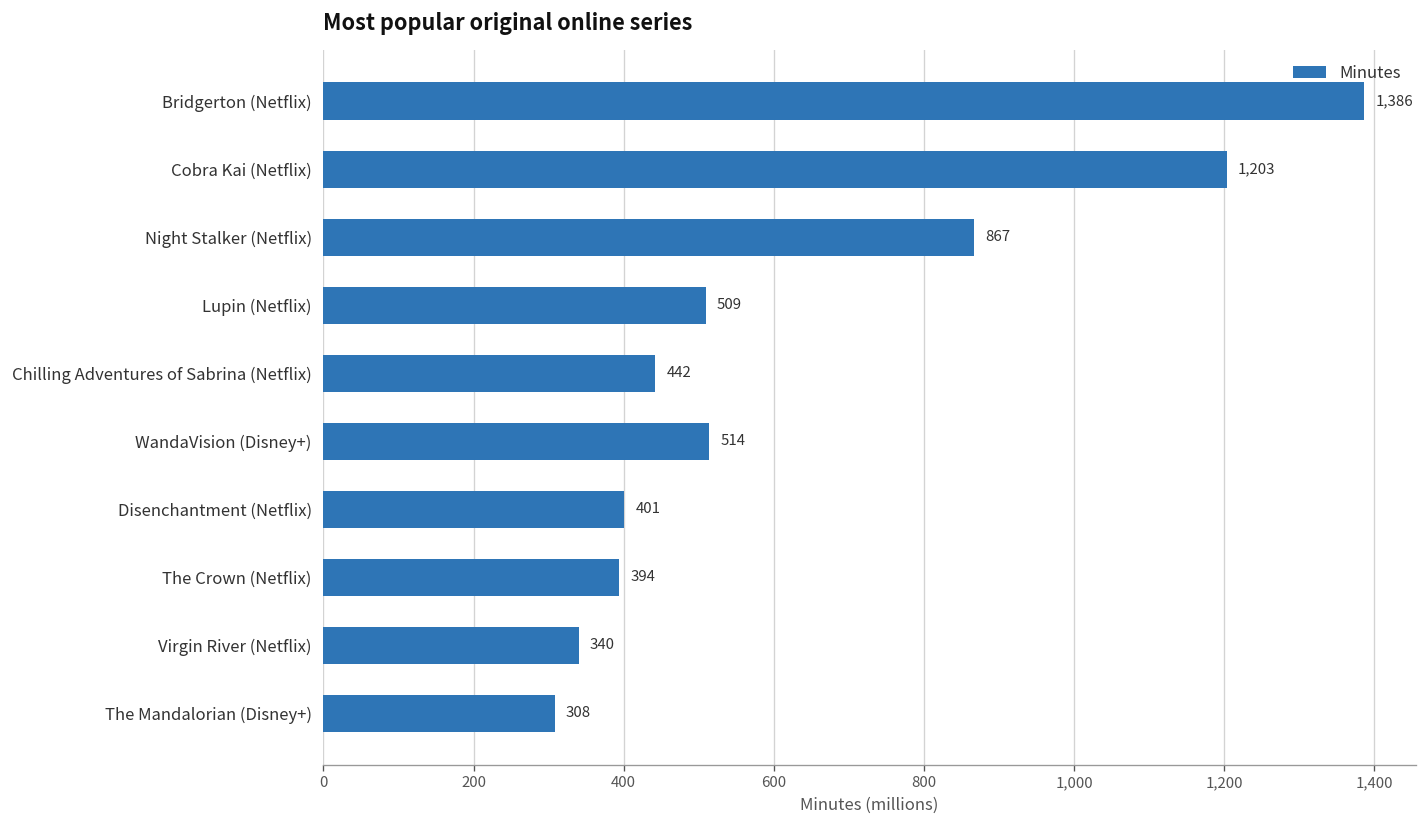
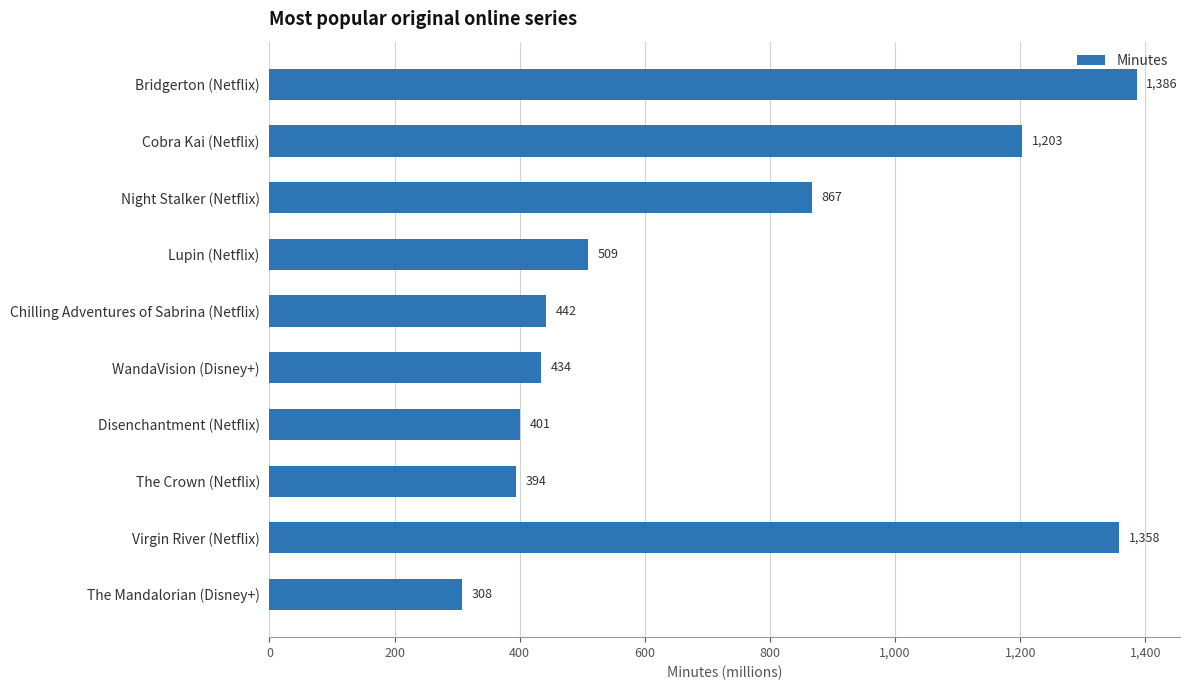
WandaVision (Disney+): 514 -> 434
Virgin River (Netflix): 340 -> 1,358
